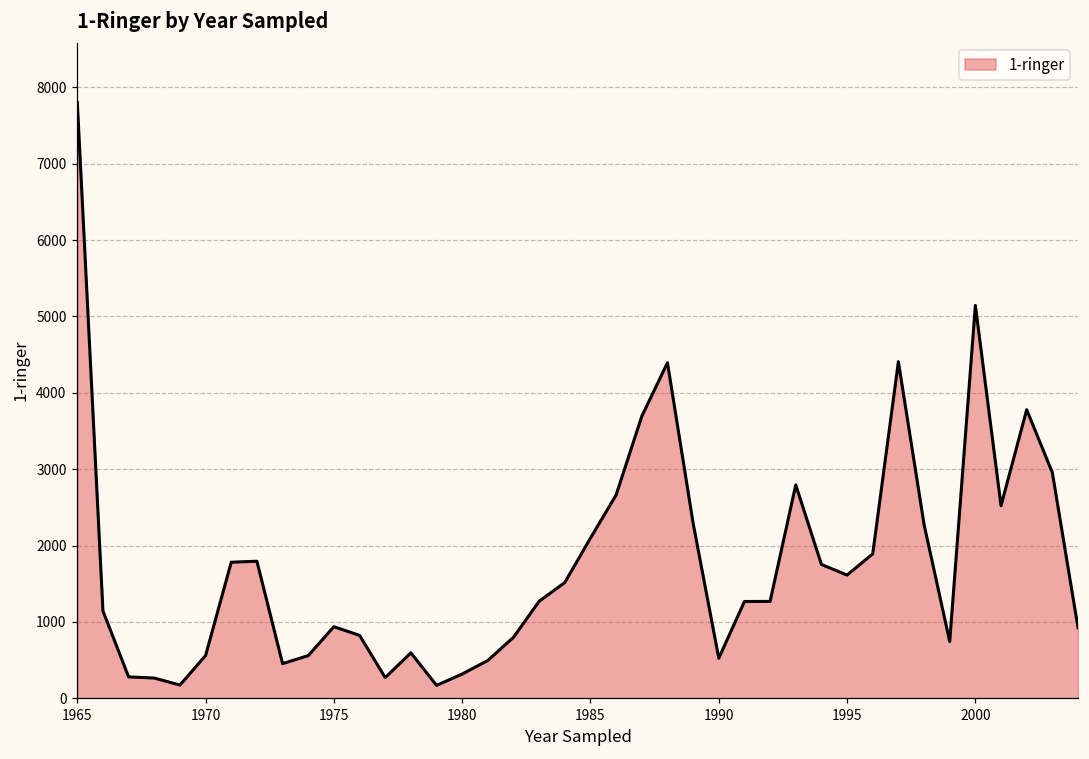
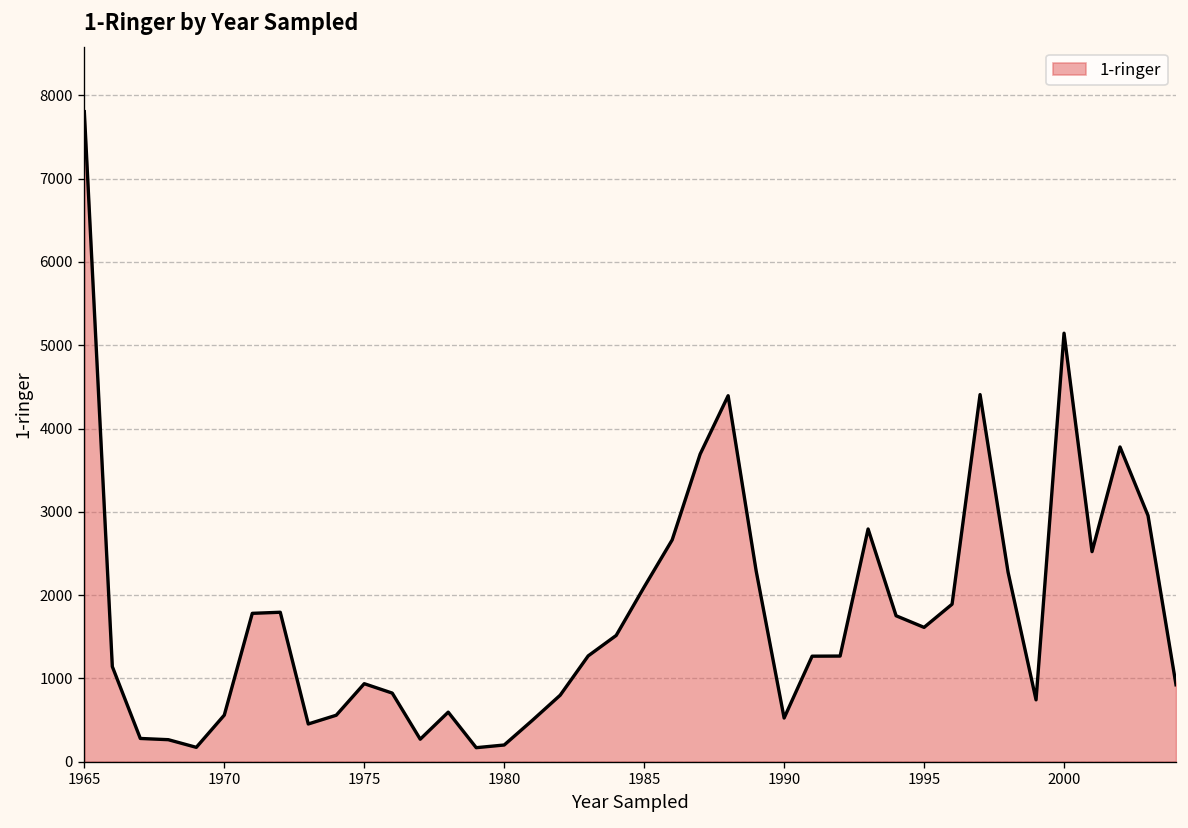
1980: 300 -> 200
